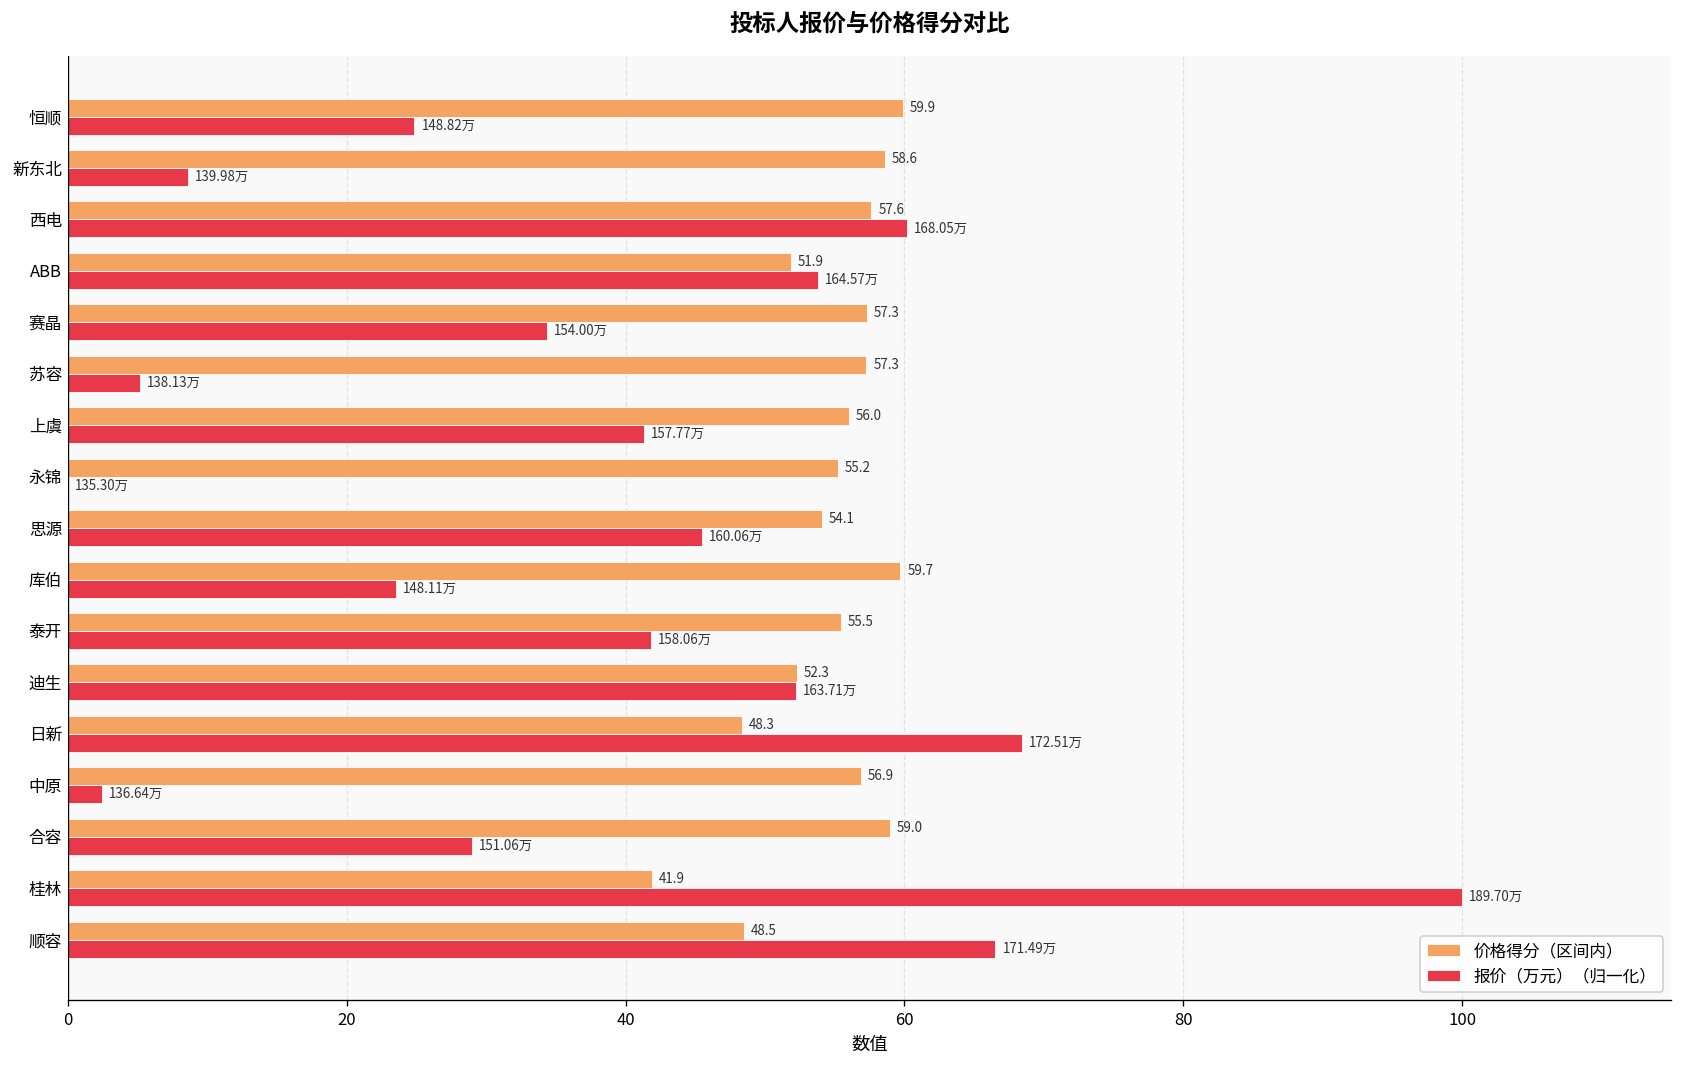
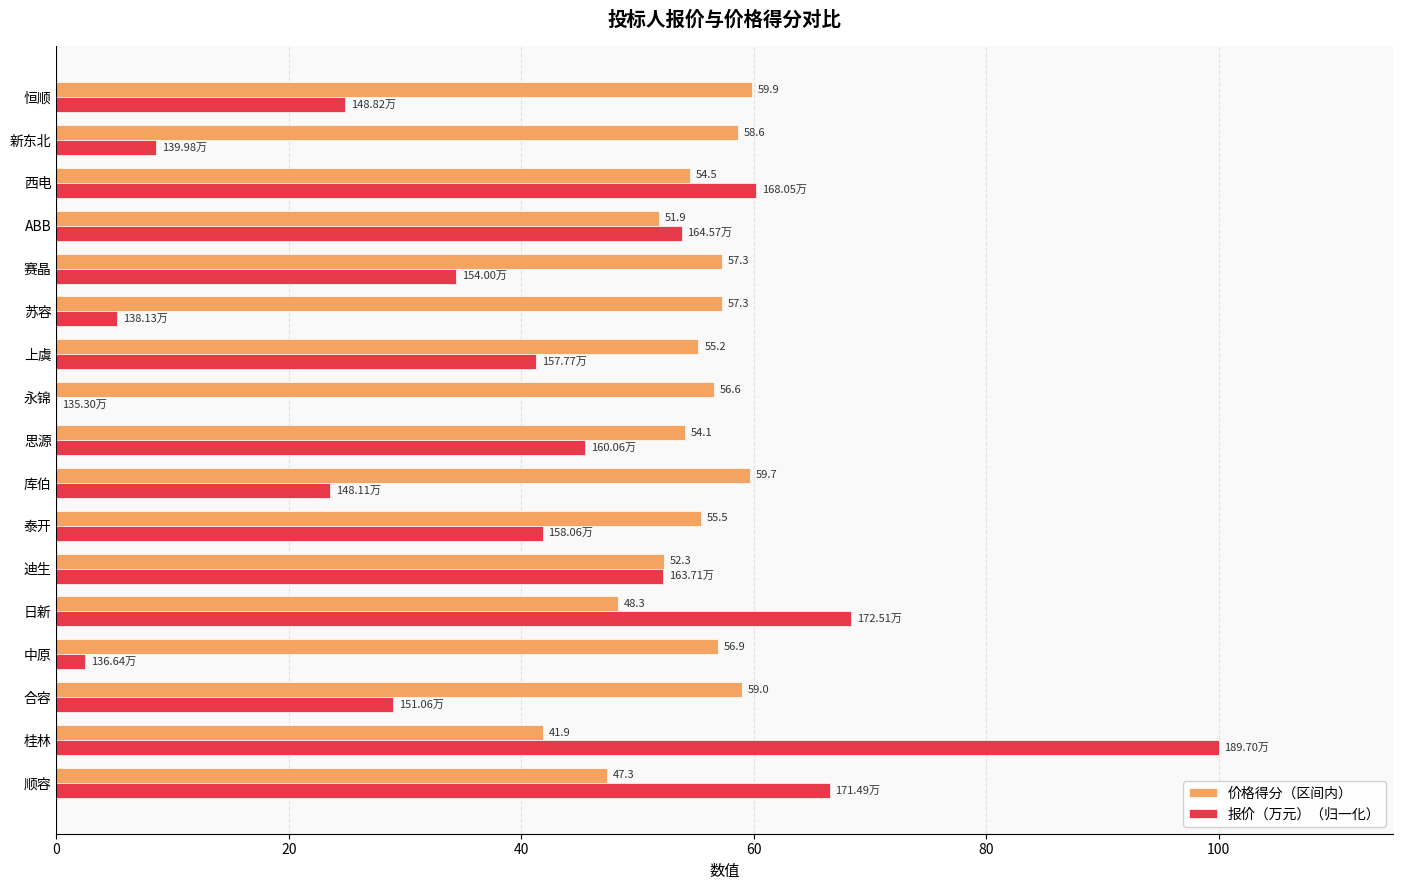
价格得分（区间内）, 西电: 57.6 -> 54.5
价格得分（区间内）, 上虞: 56.0 -> 55.2
价格得分（区间内）, 永锦: 55.2 -> 56.6
价格得分（区间内）, 顺容: 48.5 -> 47.3
